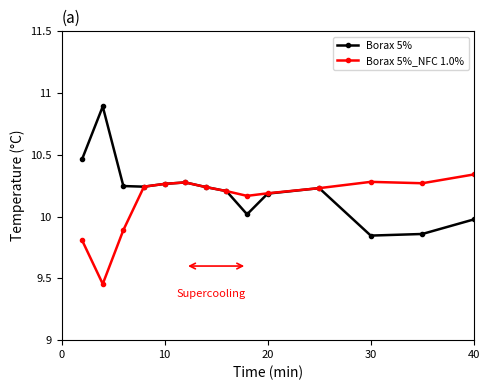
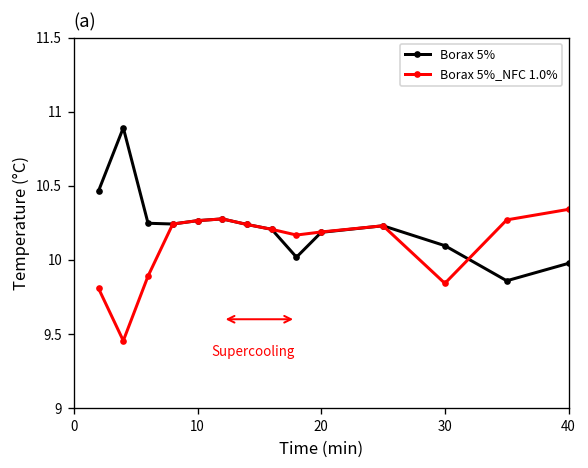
Borax 5%, 30: 9.85 -> 10.10
Borax 5%_NFC 1.0%, 30: 10.28 -> 9.84
